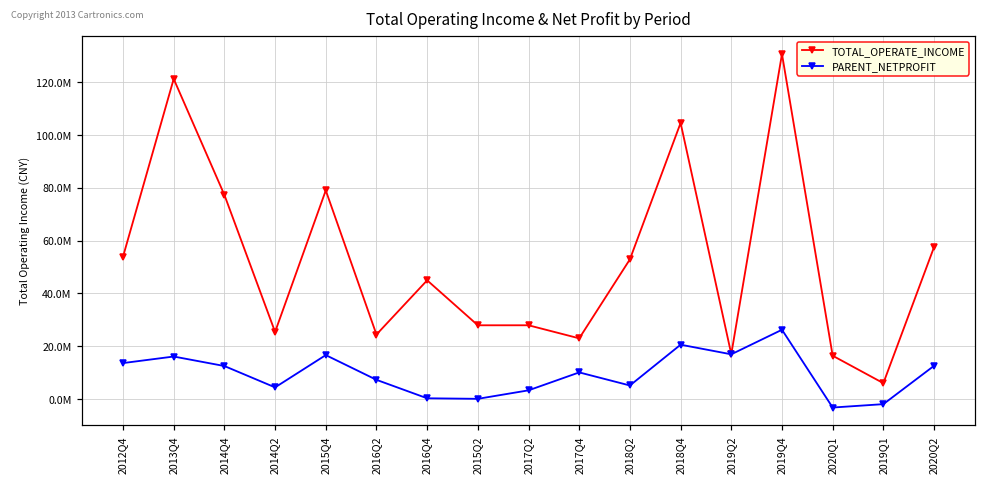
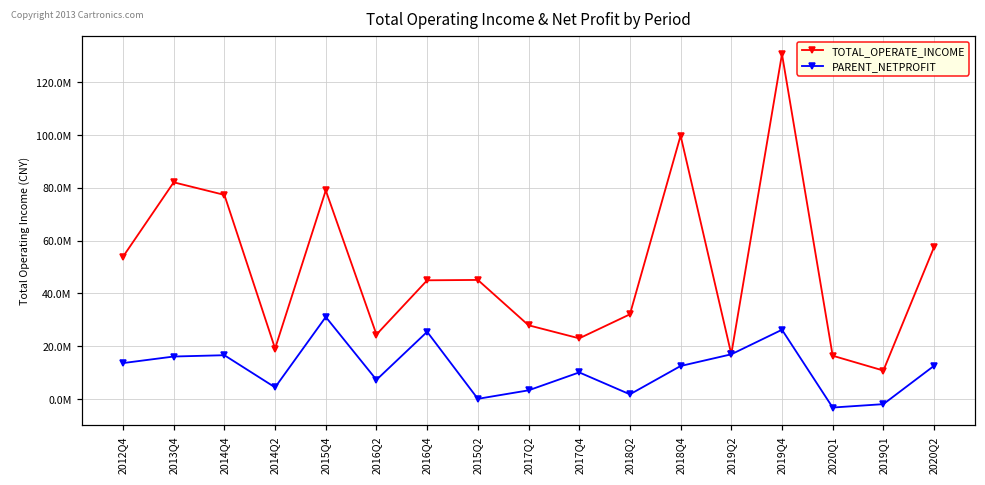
TOTAL_OPERATE_INCOME, 2013Q4: 121000000 -> 82000000
PARENT_NETPROFIT, 2014Q4: 12000000 -> 17000000
TOTAL_OPERATE_INCOME, 2014Q2: 25000000 -> 19000000
PARENT_NETPROFIT, 2015Q4: 17000000 -> 31000000
PARENT_NETPROFIT, 2016Q4: 0 -> 25000000
TOTAL_OPERATE_INCOME, 2015Q2: 28000000 -> 45000000
TOTAL_OPERATE_INCOME, 2018Q2: 53000000 -> 32000000
PARENT_NETPROFIT, 2018Q2: 5000000 -> 2000000
TOTAL_OPERATE_INCOME, 2018Q4: 105000000 -> 100000000
PARENT_NETPROFIT, 2018Q4: 21000000 -> 12000000
TOTAL_OPERATE_INCOME, 2019Q1: 6000000 -> 11000000
